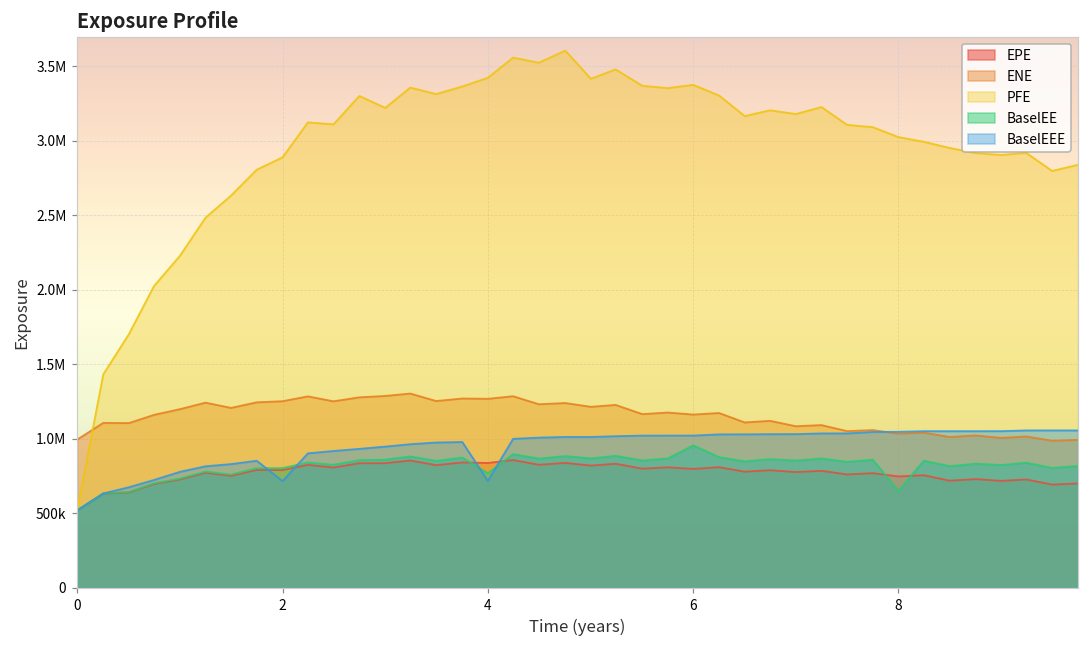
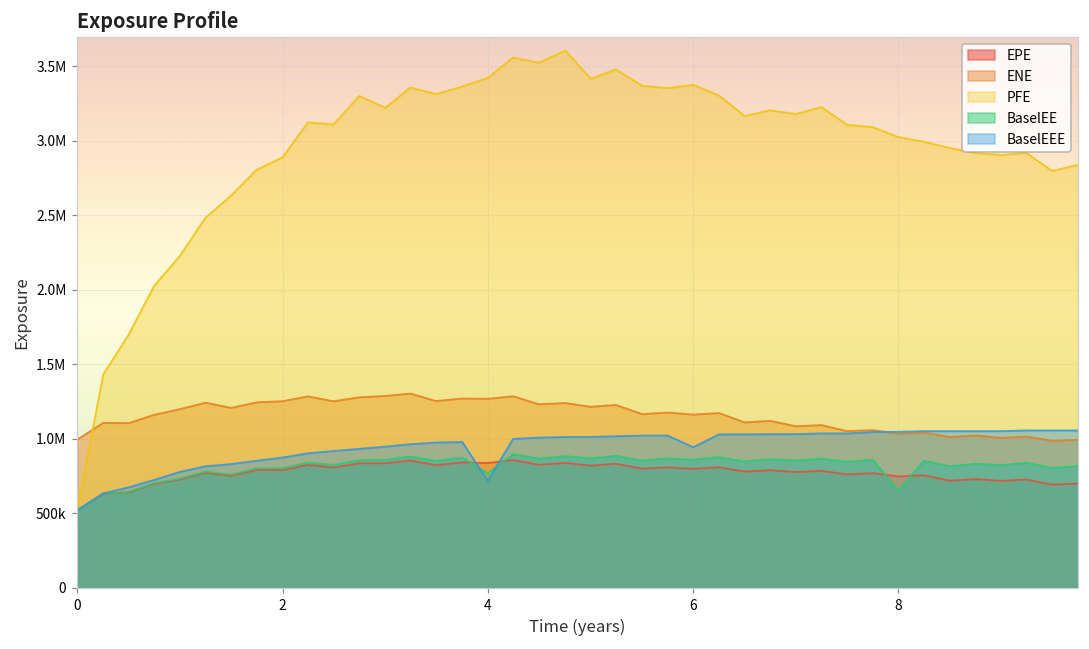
BaselEEE, 2: 720000 -> 880000
BaselEE, 6: 960000 -> 860000
BaselEEE, 6: 1020000 -> 940000
